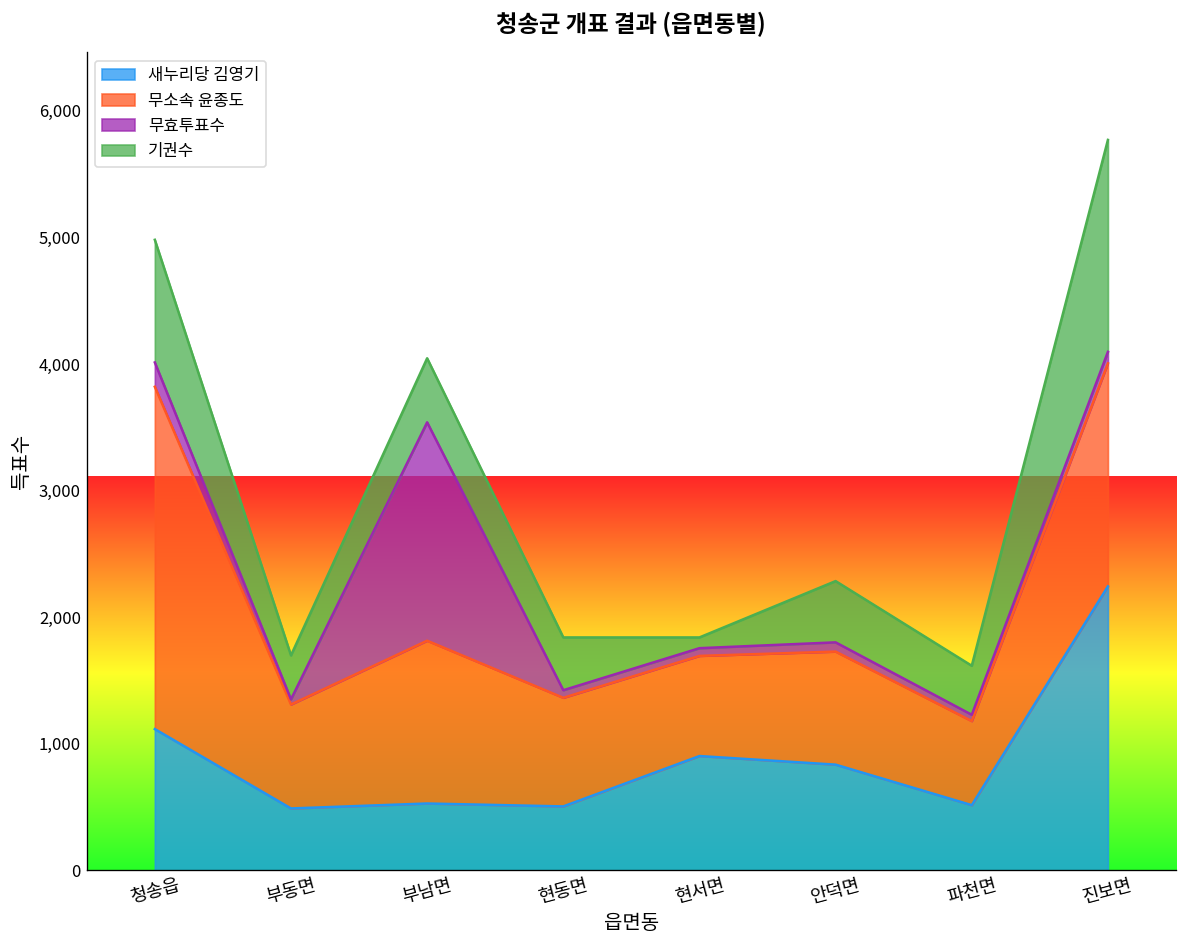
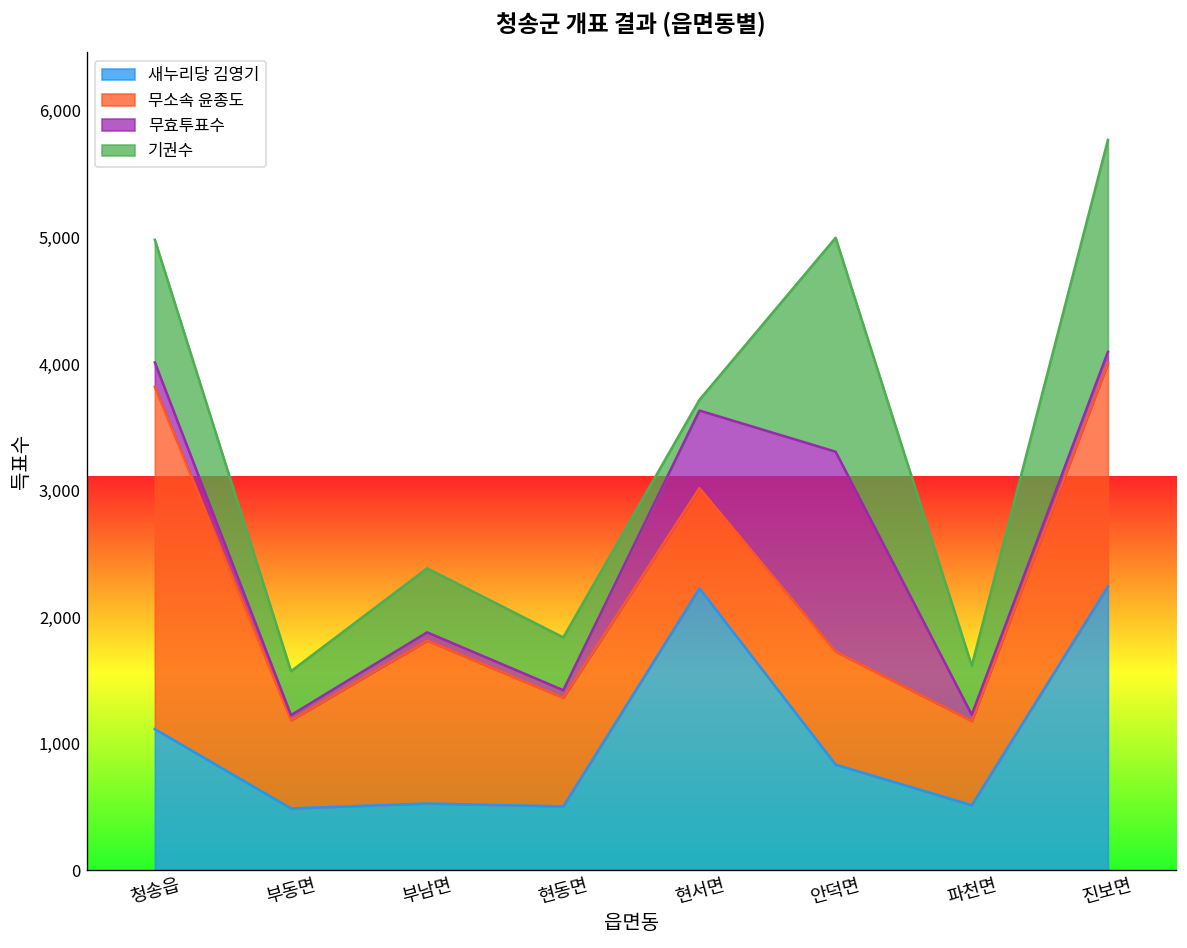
무소속 윤종도, 부동면: 820 -> 700
무효투표수, 부남면: 1,730 -> 70
새누리당 김영기, 현서면: 900 -> 2,230
무효투표수, 현서면: 60 -> 610
무효투표수, 안덕면: 70 -> 1,580
기권수, 안덕면: 480 -> 1,690
